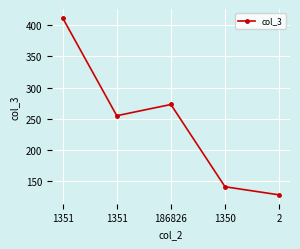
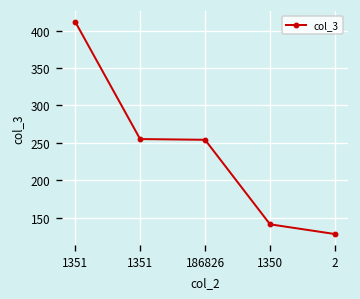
186826: 270 -> 250
